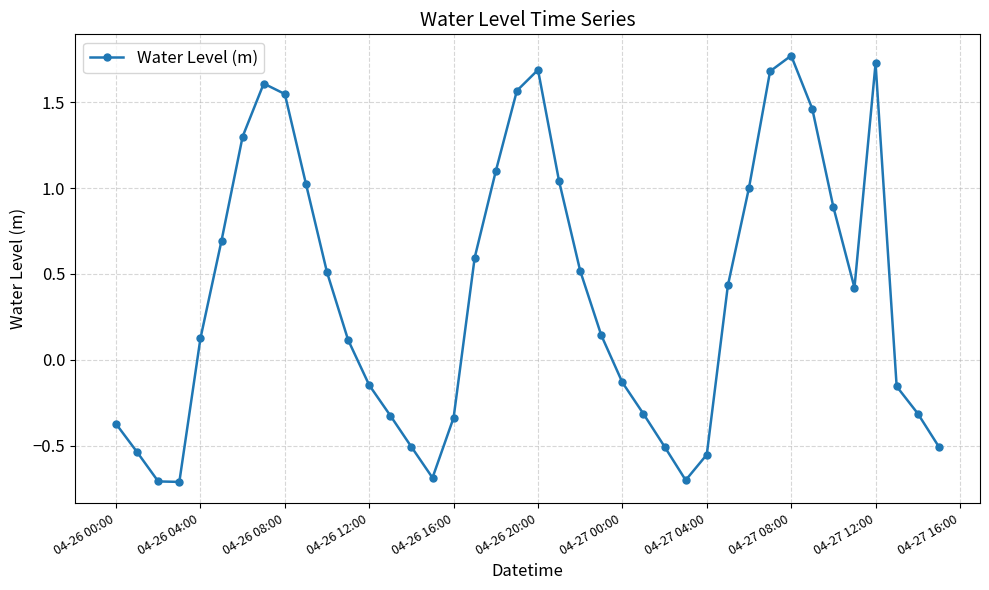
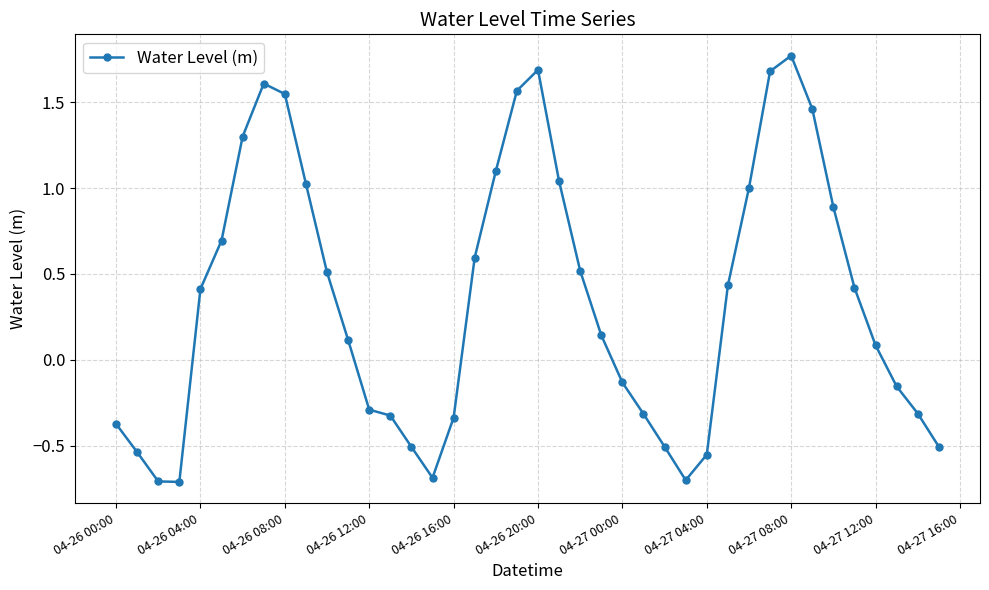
04-26 04:00: 0.12 -> 0.41
04-26 12:00: -0.15 -> -0.29
04-27 12:00: 1.73 -> 0.08
